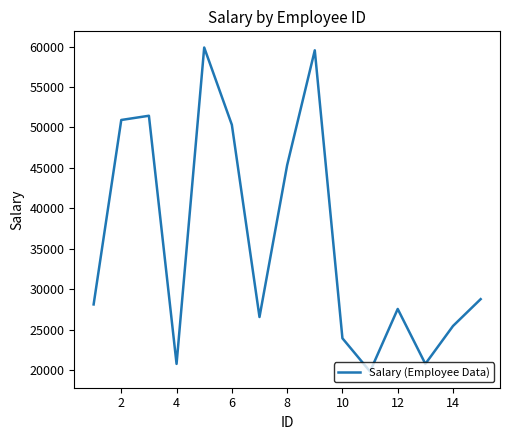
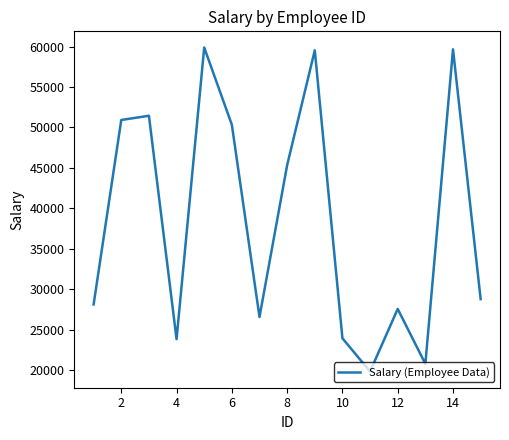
4: 21000 -> 24000
14: 25000 -> 60000
